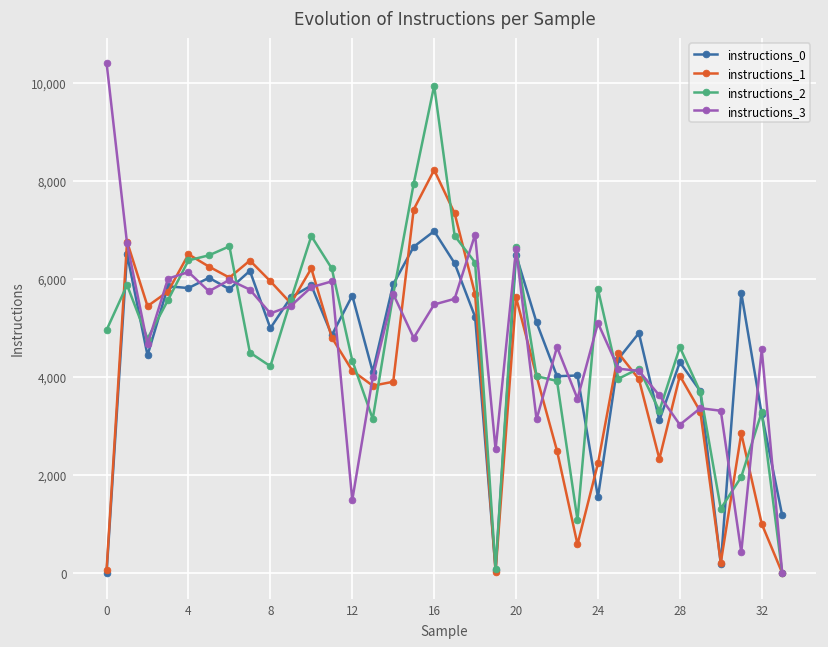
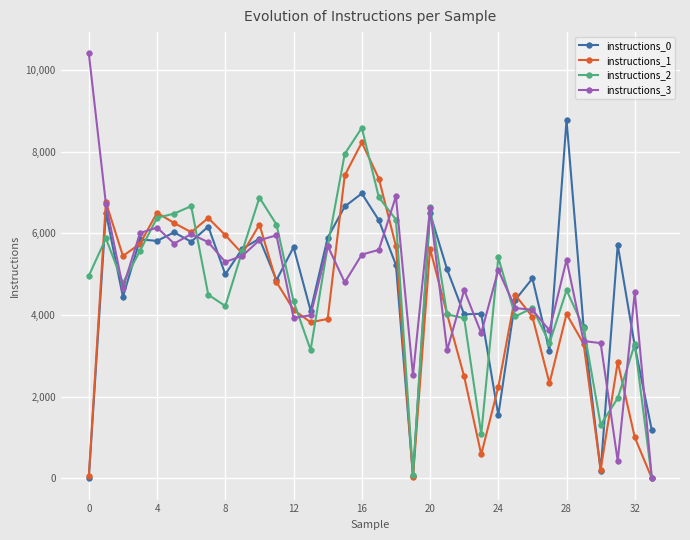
instructions_3, 12: 1,500 -> 3,900
instructions_2, 16: 9,900 -> 8,600
instructions_2, 24: 5,800 -> 5,400
instructions_0, 28: 4,300 -> 8,800
instructions_3, 28: 3,000 -> 5,400
